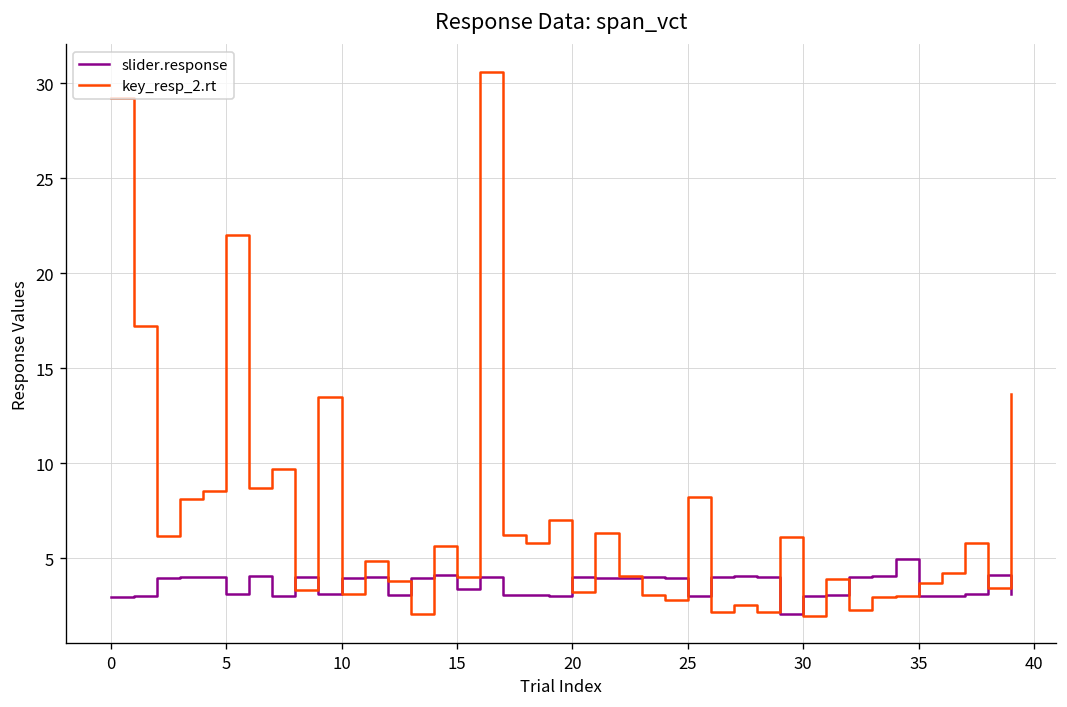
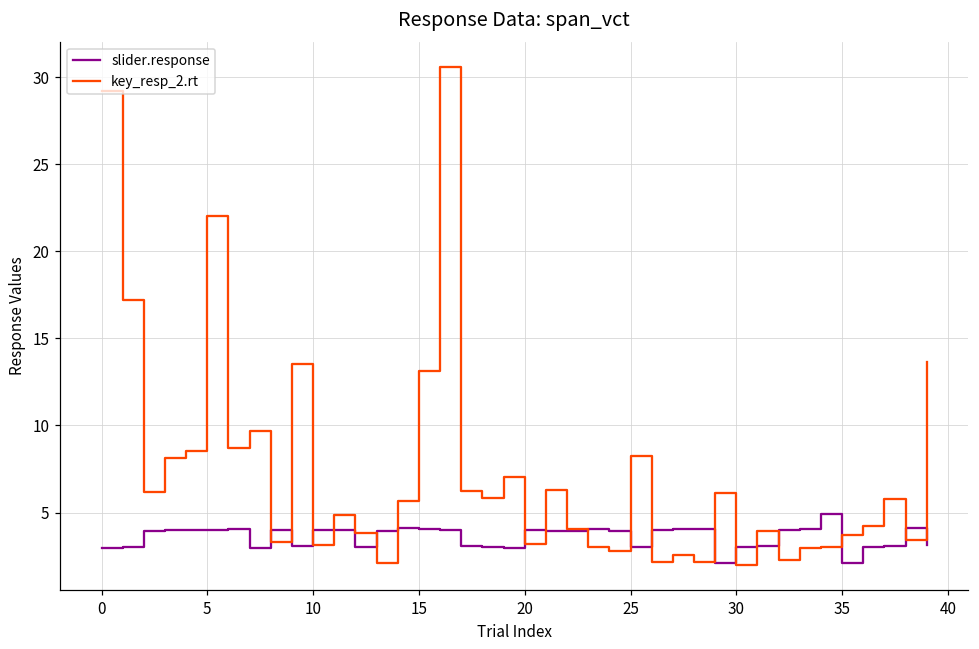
slider.response, 5: 3.1 -> 4.0
slider.response, 15: 3.4 -> 4.0
key_resp_2.rt, 15: 4.0 -> 13.1
slider.response, 35: 3.0 -> 2.1
